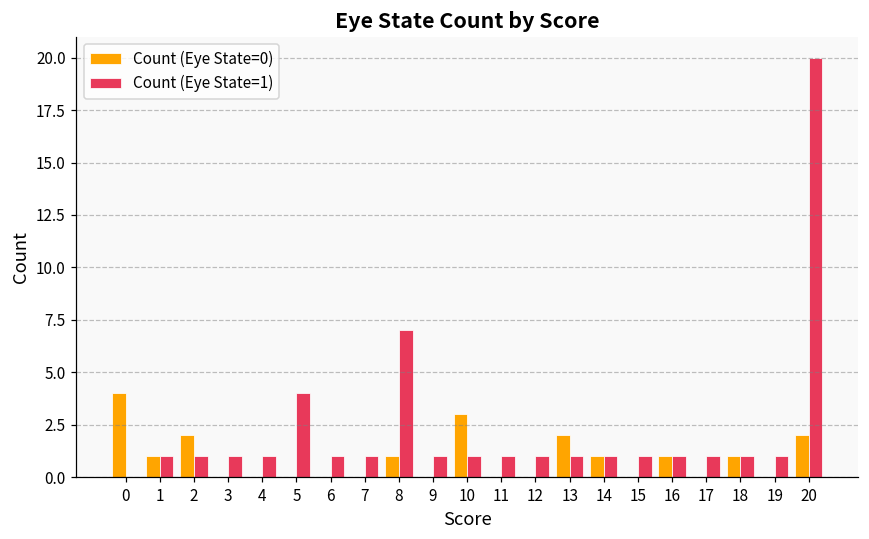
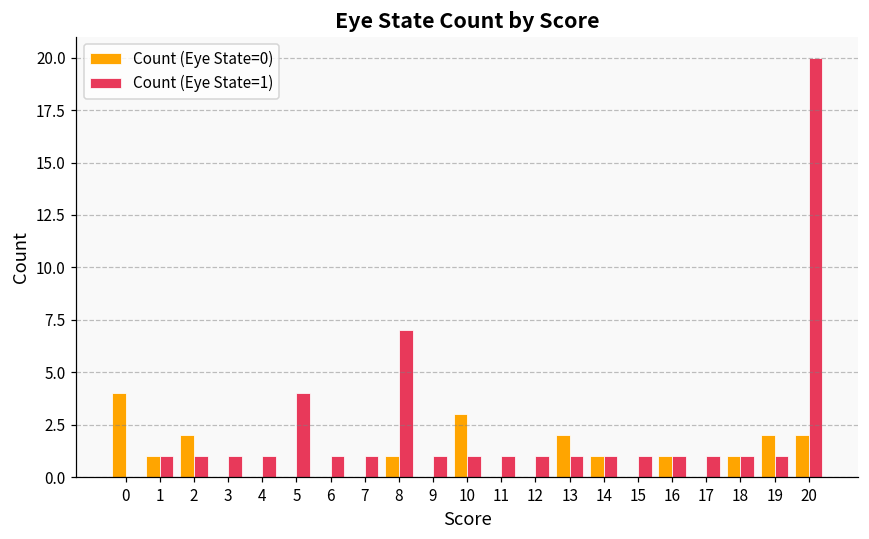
Count (Eye State=0), 19: 0 -> 2
